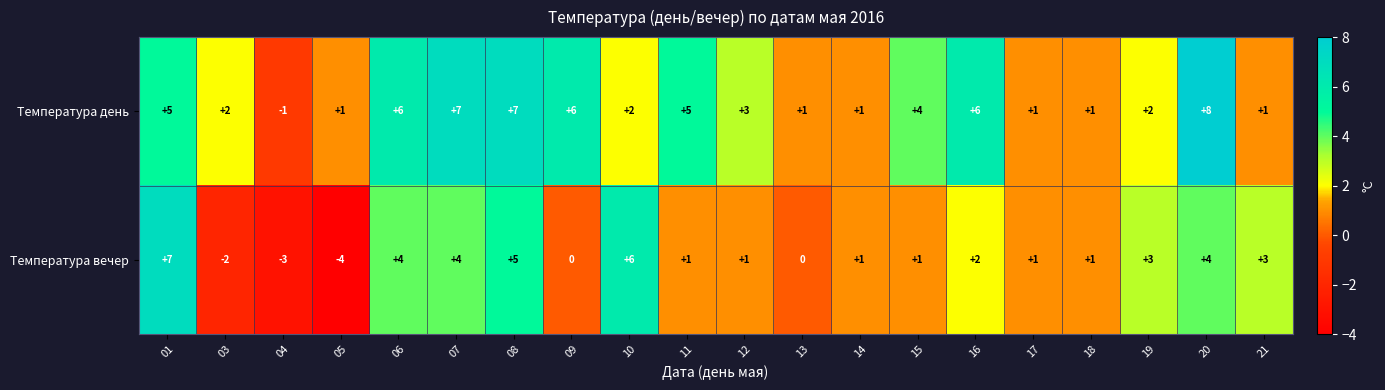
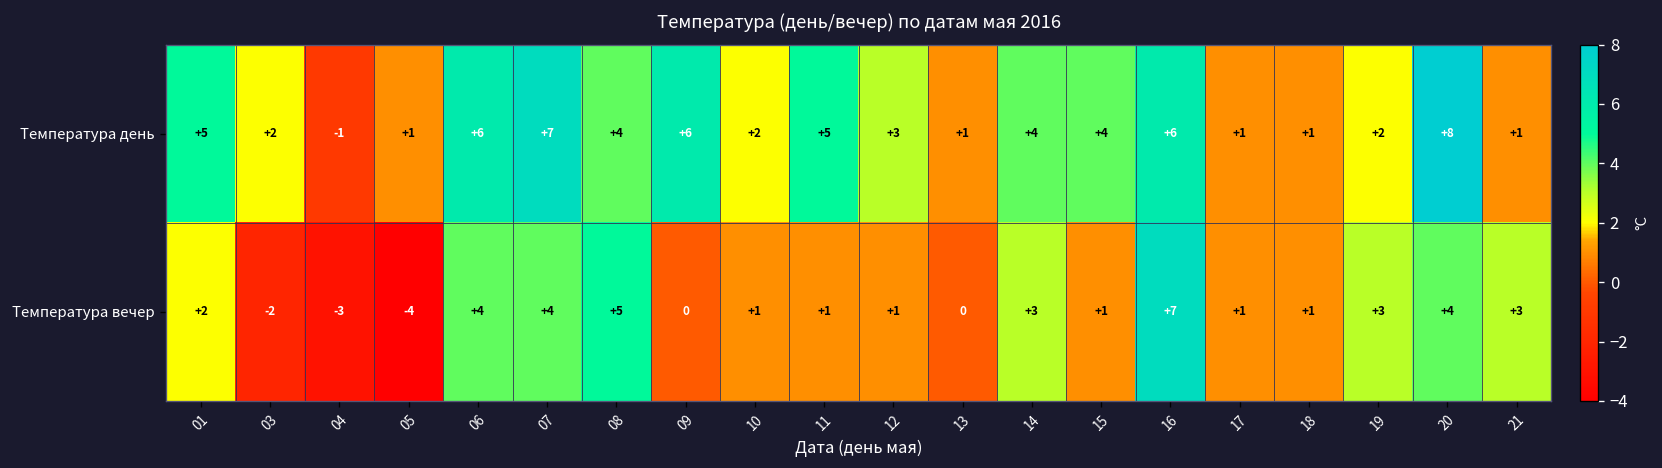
Температура день, 08: +7 -> +4
Температура день, 14: +1 -> +4
Температура вечер, 01: +7 -> +2
Температура вечер, 10: +6 -> +1
Температура вечер, 14: +1 -> +3
Температура вечер, 16: +2 -> +7
